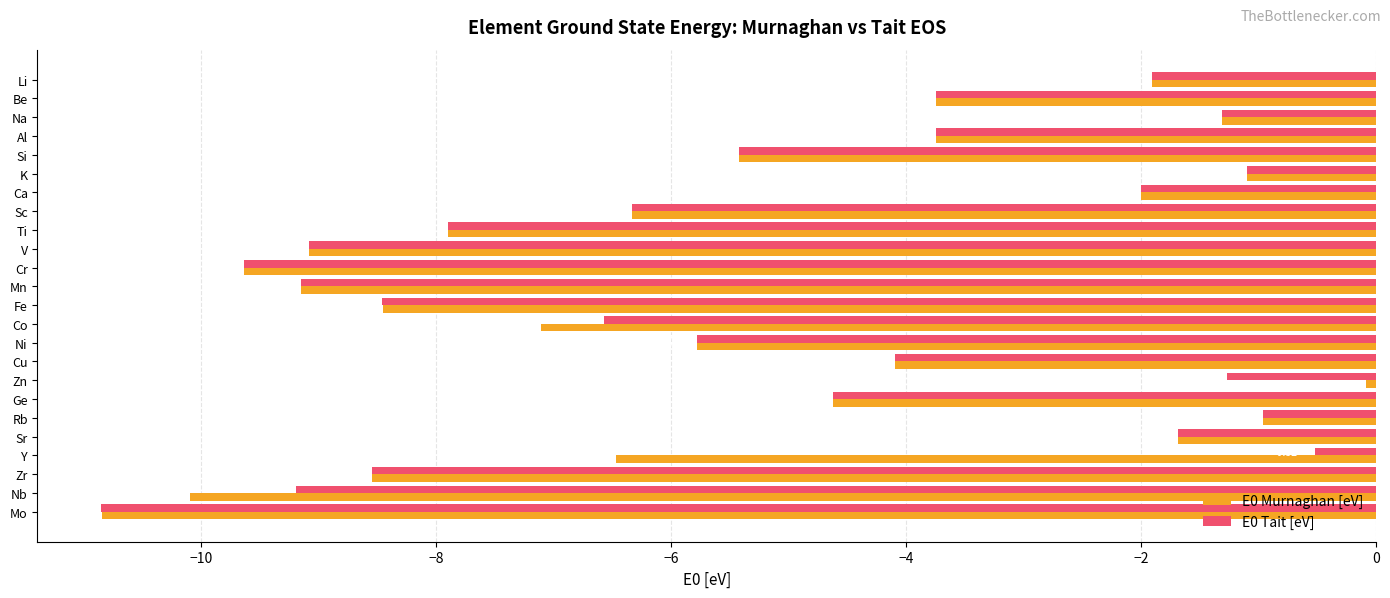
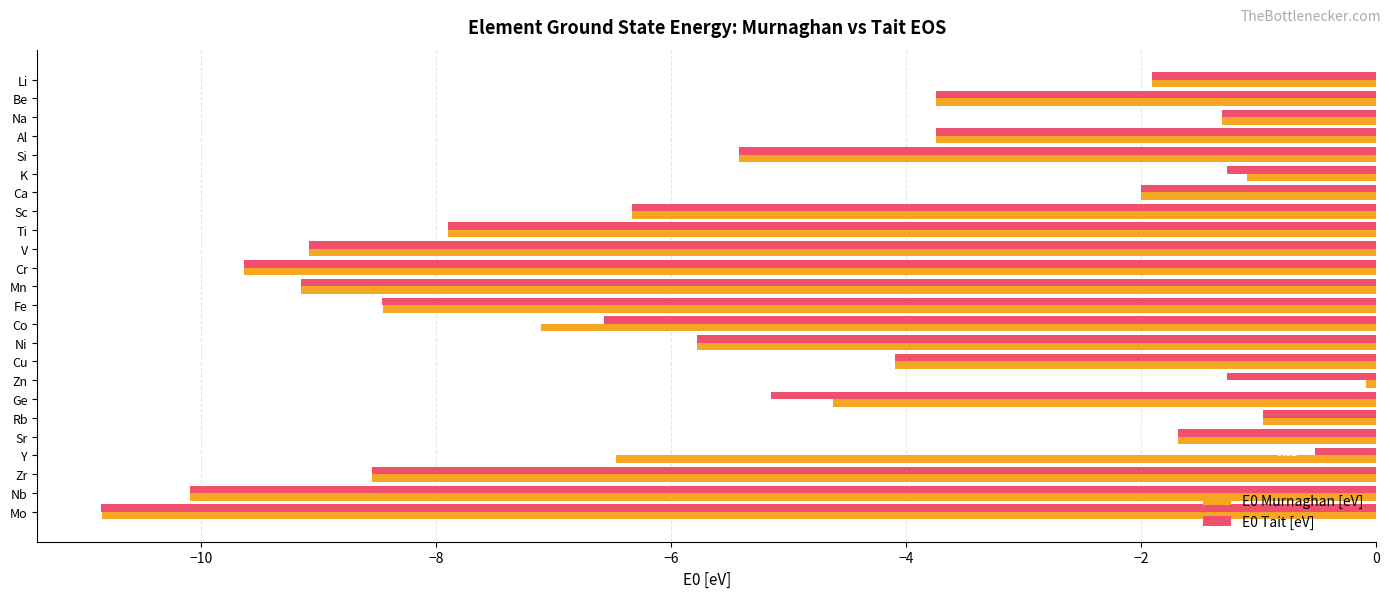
E0 Tait [eV], K: -1.10 -> -1.27
E0 Tait [eV], Ge: -4.62 -> -5.15
E0 Tait [eV], Nb: -9.19 -> -10.09
